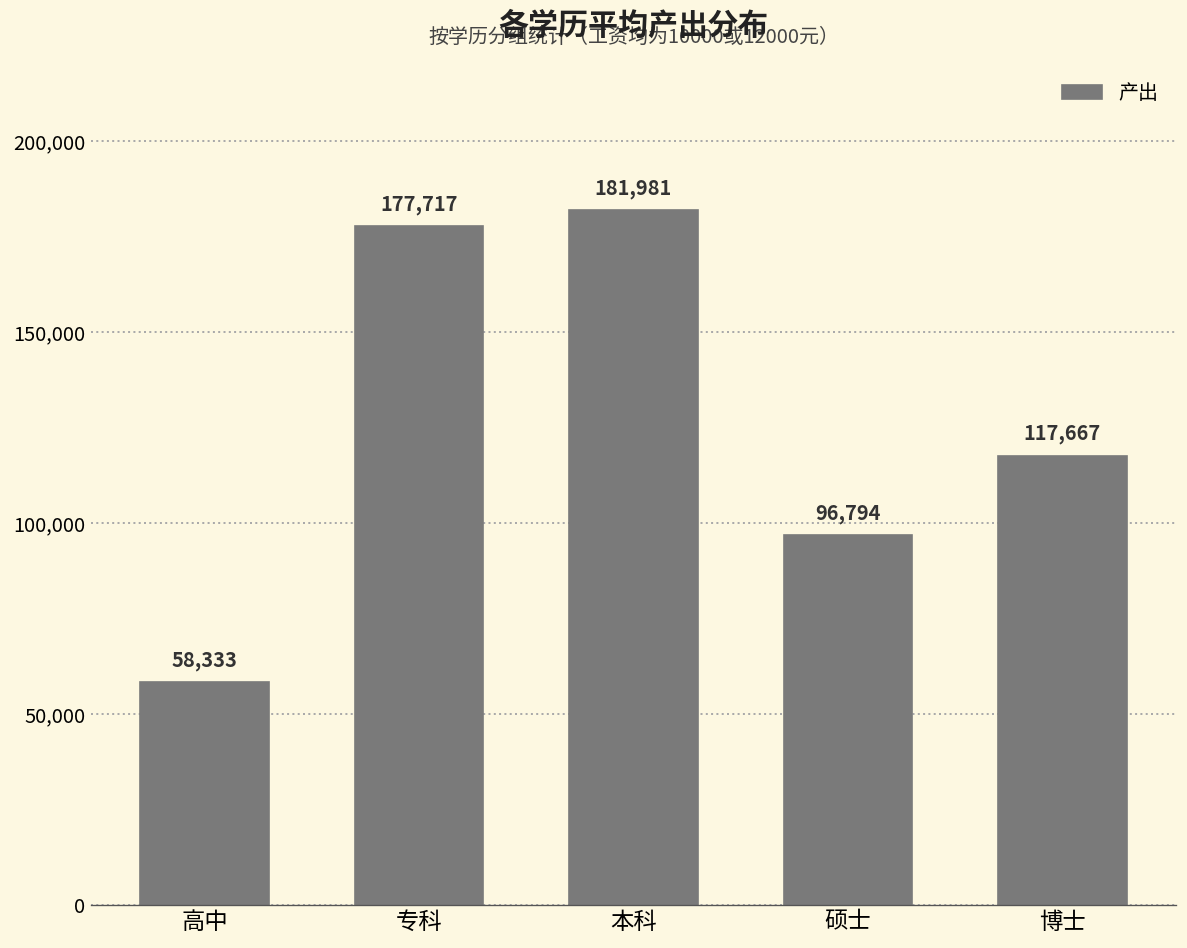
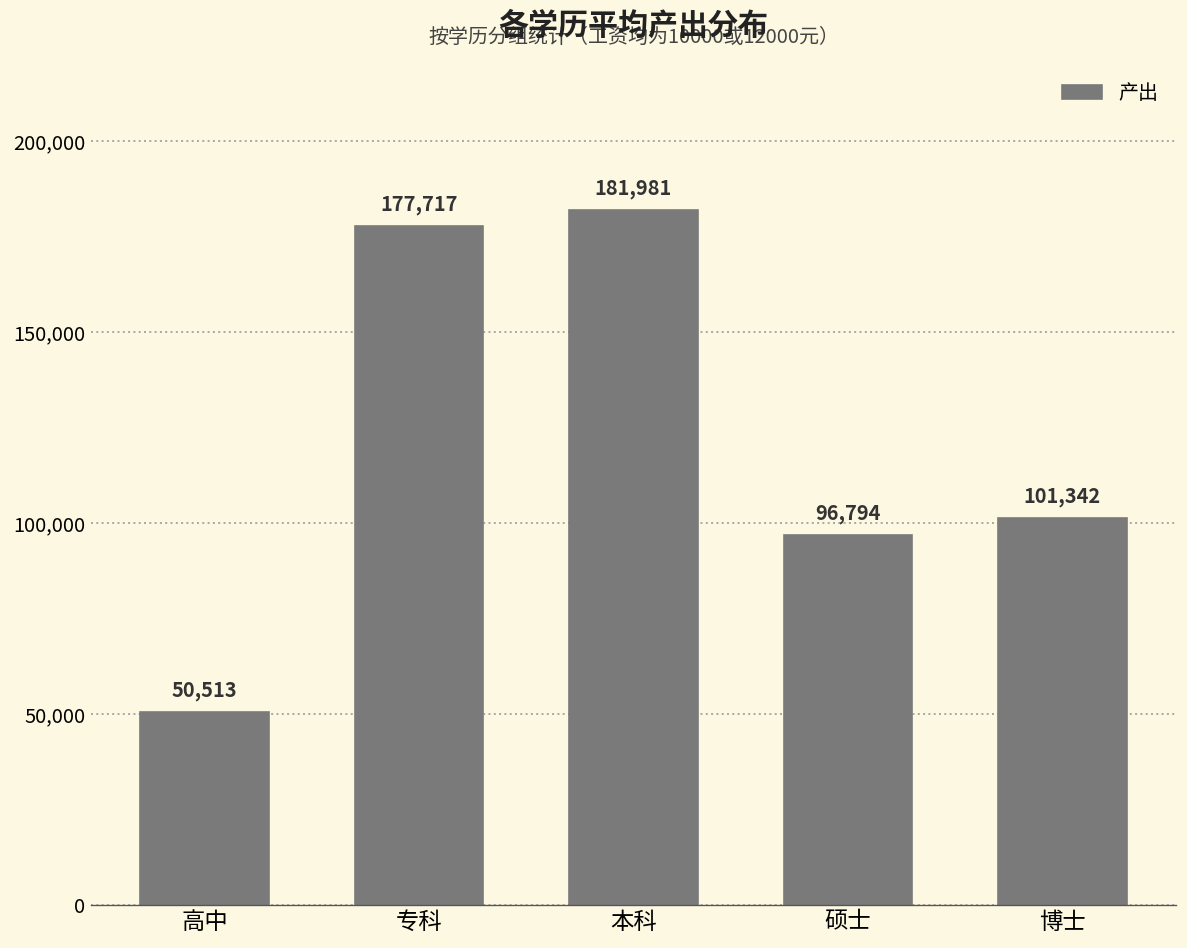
高中: 58,333 -> 50,513
博士: 117,667 -> 101,342
